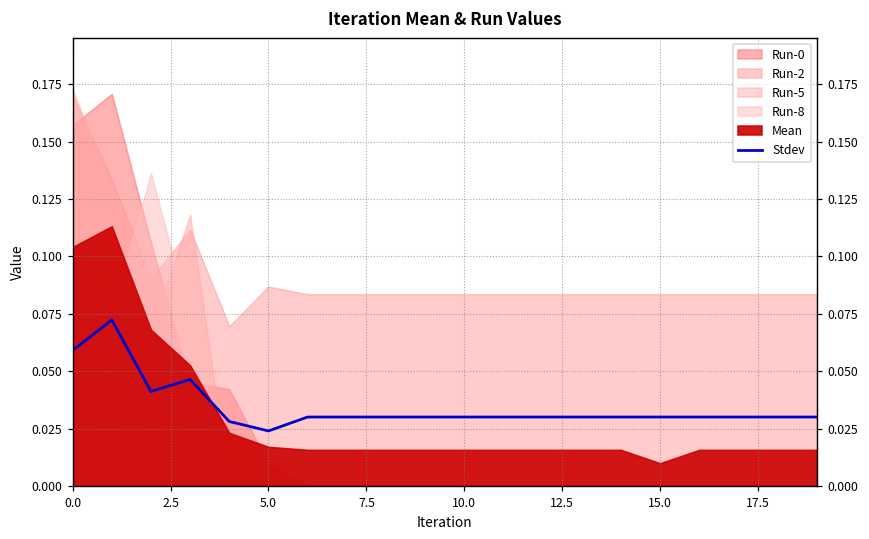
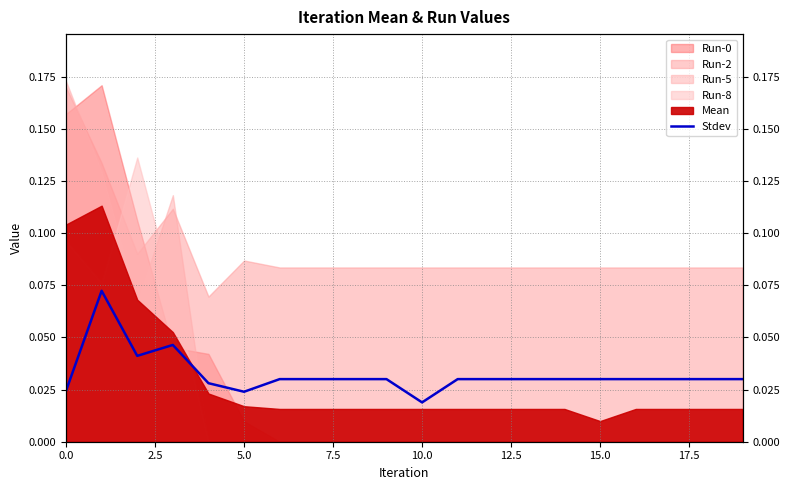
Stdev, 0.0: 0.059 -> 0.024
Stdev, 10.0: 0.030 -> 0.019
